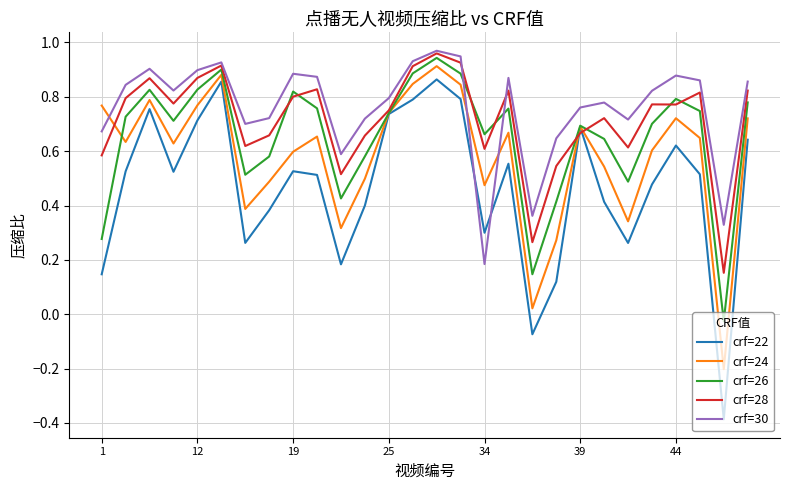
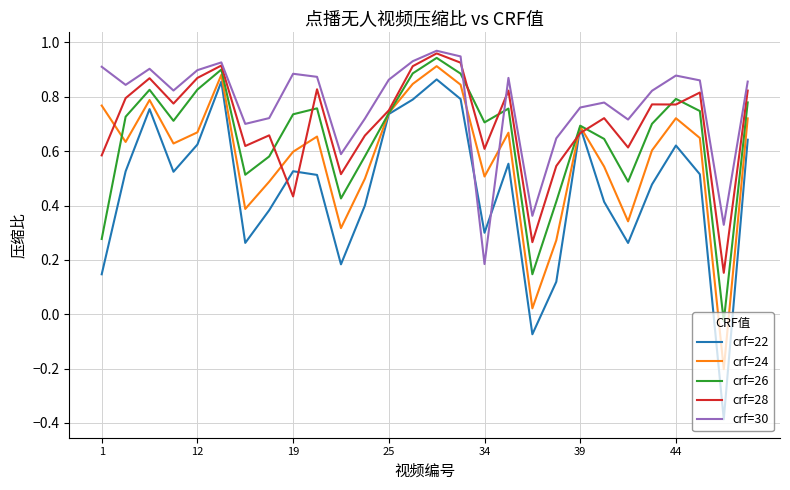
crf=30, 1: 0.67 -> 0.91
crf=22, 12: 0.71 -> 0.62
crf=24, 12: 0.77 -> 0.67
crf=26, 19: 0.82 -> 0.74
crf=28, 19: 0.80 -> 0.43
crf=30, 25: 0.80 -> 0.86
crf=24, 34: 0.47 -> 0.51
crf=26, 34: 0.66 -> 0.71
